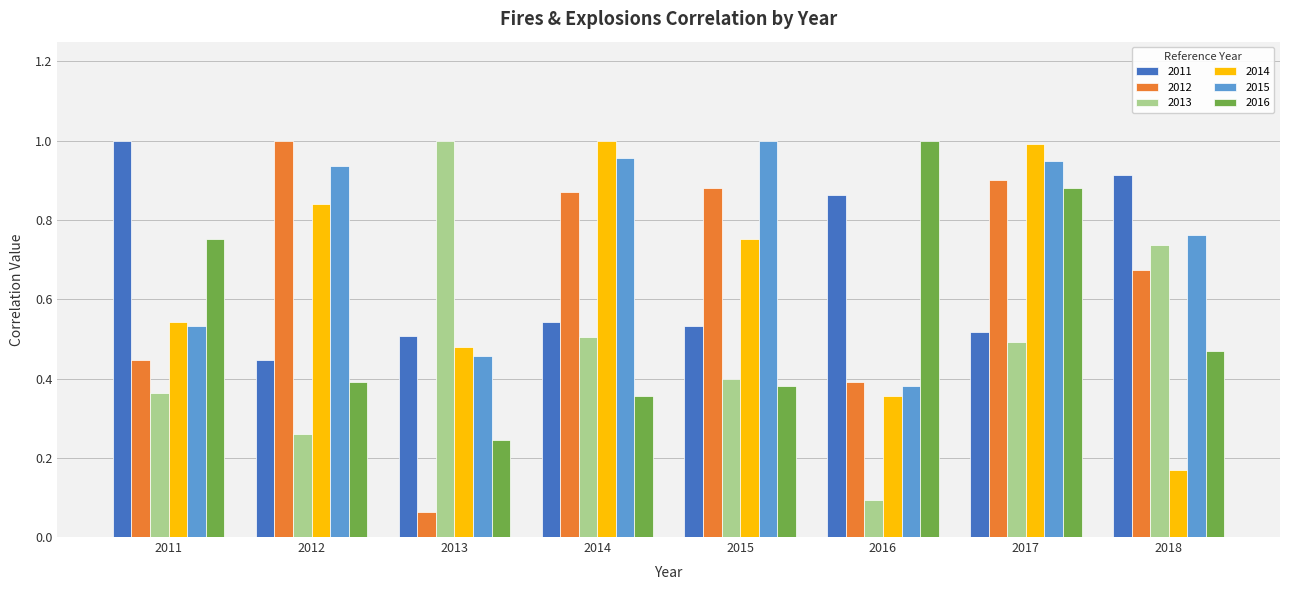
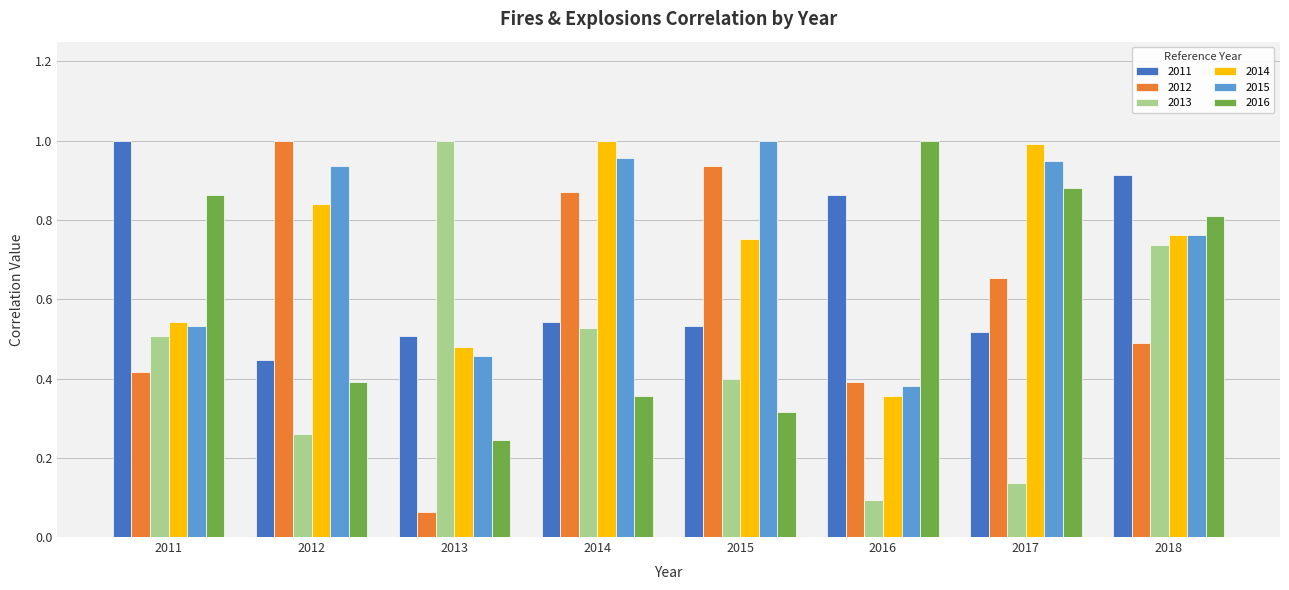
2012, 2011: 0.45 -> 0.42
2013, 2011: 0.36 -> 0.51
2016, 2011: 0.75 -> 0.86
2013, 2014: 0.50 -> 0.53
2012, 2015: 0.88 -> 0.94
2016, 2015: 0.38 -> 0.31
2012, 2017: 0.90 -> 0.65
2013, 2017: 0.49 -> 0.14
2012, 2018: 0.67 -> 0.49
2014, 2018: 0.17 -> 0.76
2016, 2018: 0.47 -> 0.81
